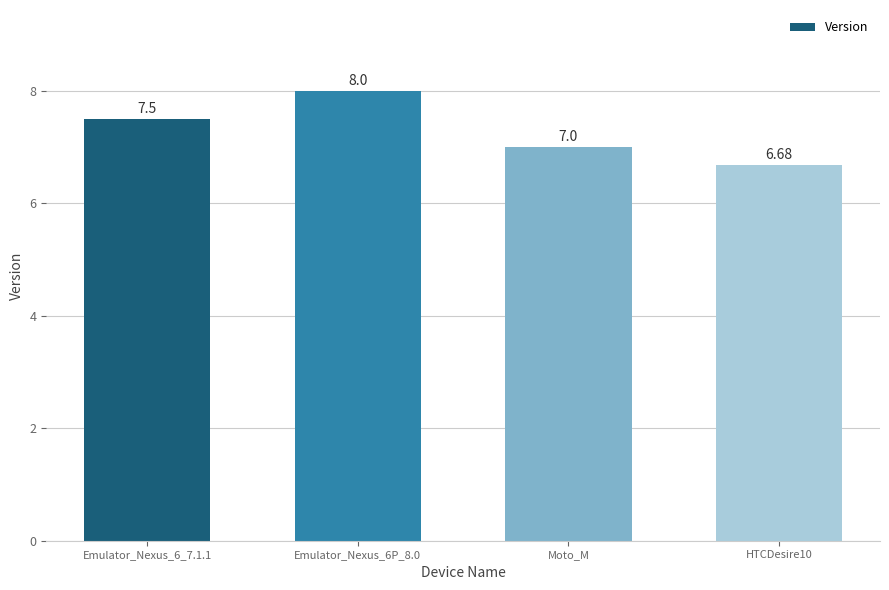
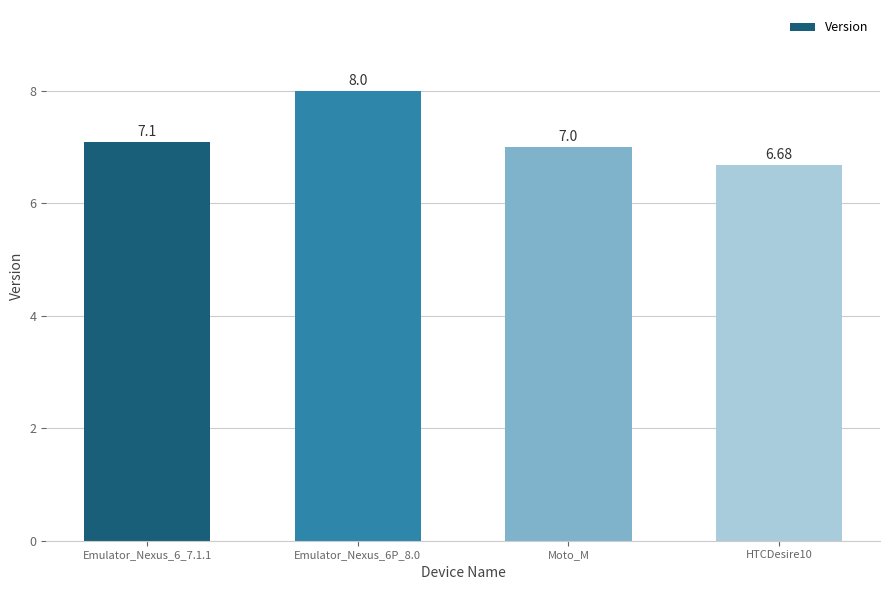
Emulator_Nexus_6_7.1.1: 7.5 -> 7.1
